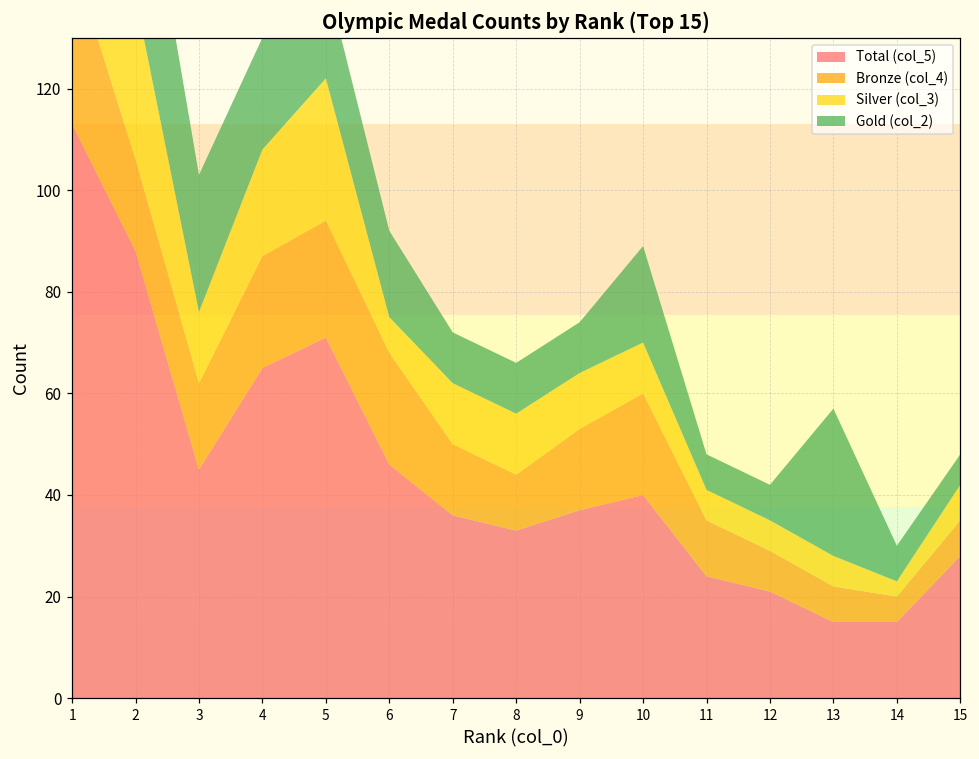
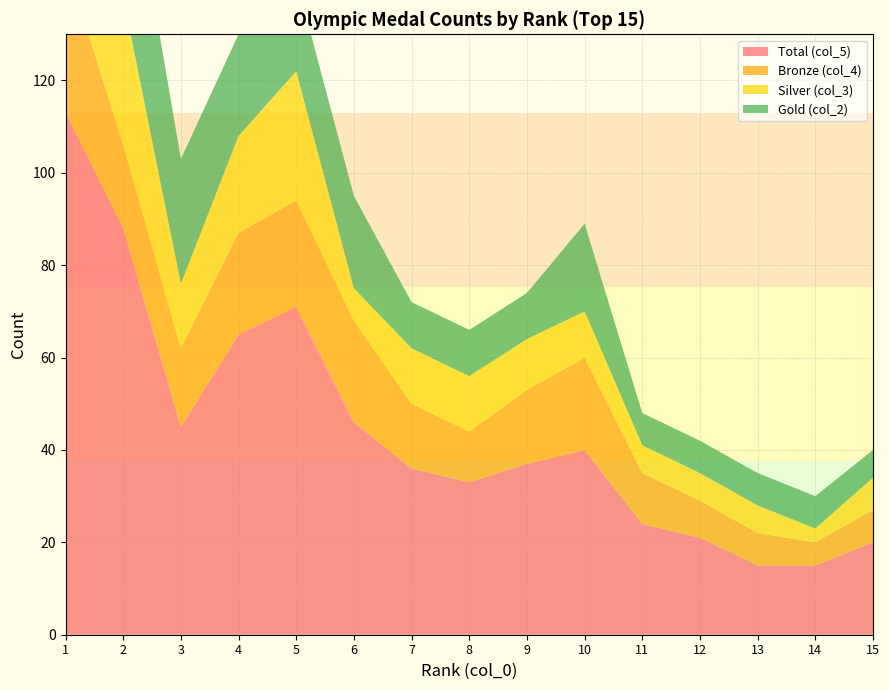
Gold (col_2), 6: 17 -> 20
Gold (col_2), 13: 29 -> 7
Total (col_5), 15: 28 -> 20
